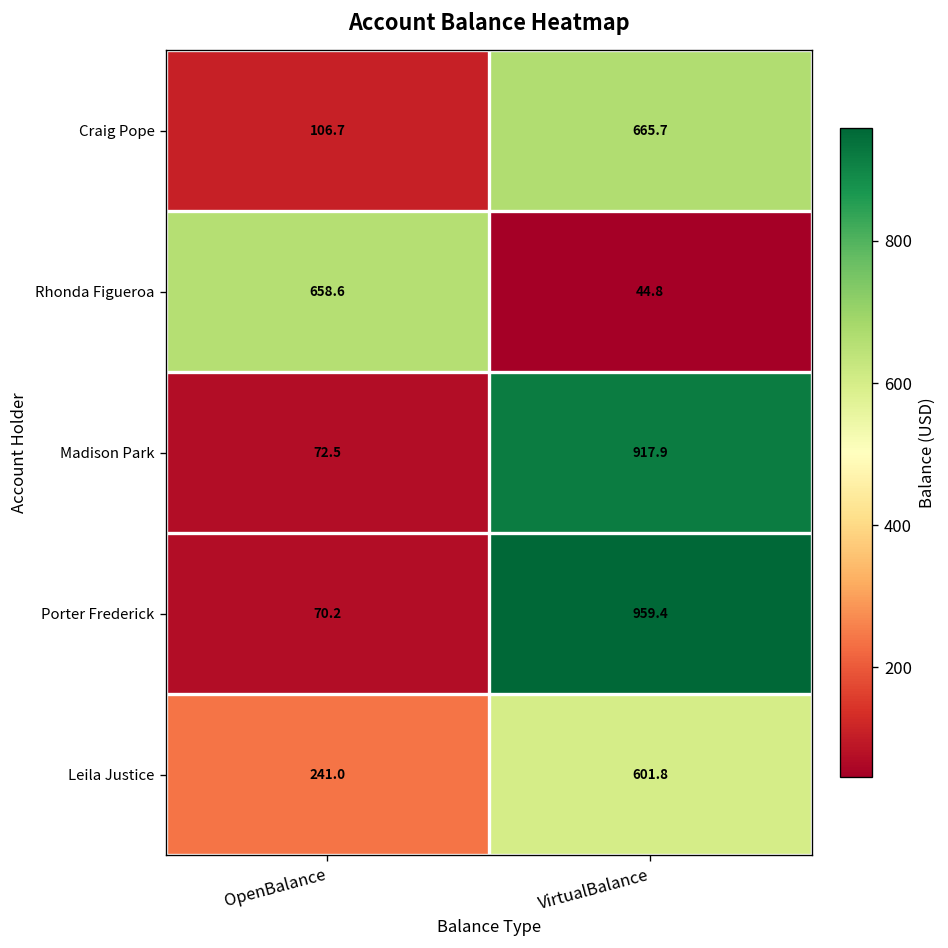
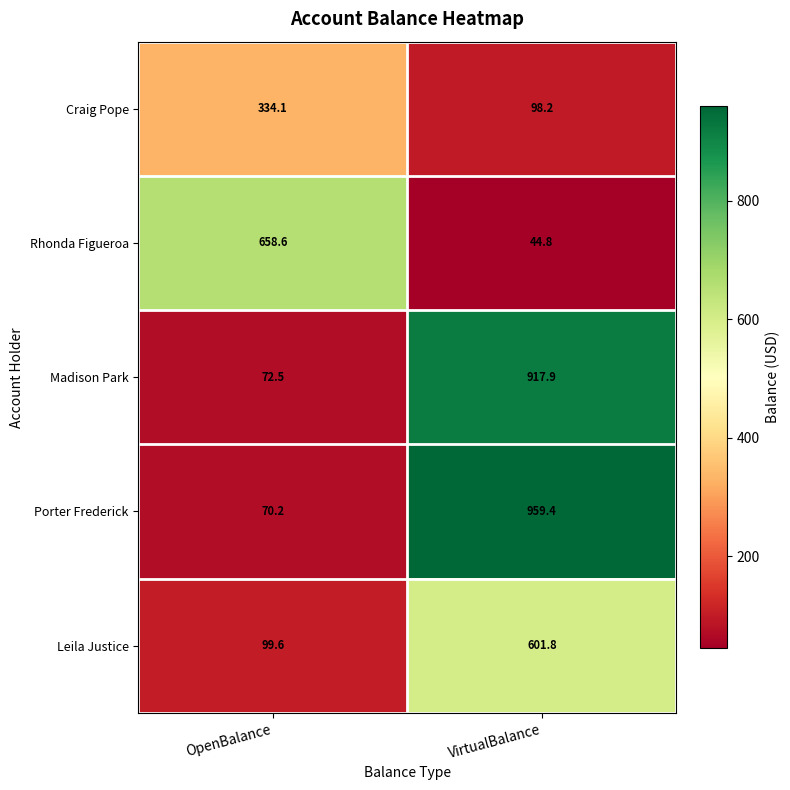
Craig Pope, OpenBalance: 106.7 -> 334.1
Craig Pope, VirtualBalance: 665.7 -> 98.2
Leila Justice, OpenBalance: 241.0 -> 99.6
